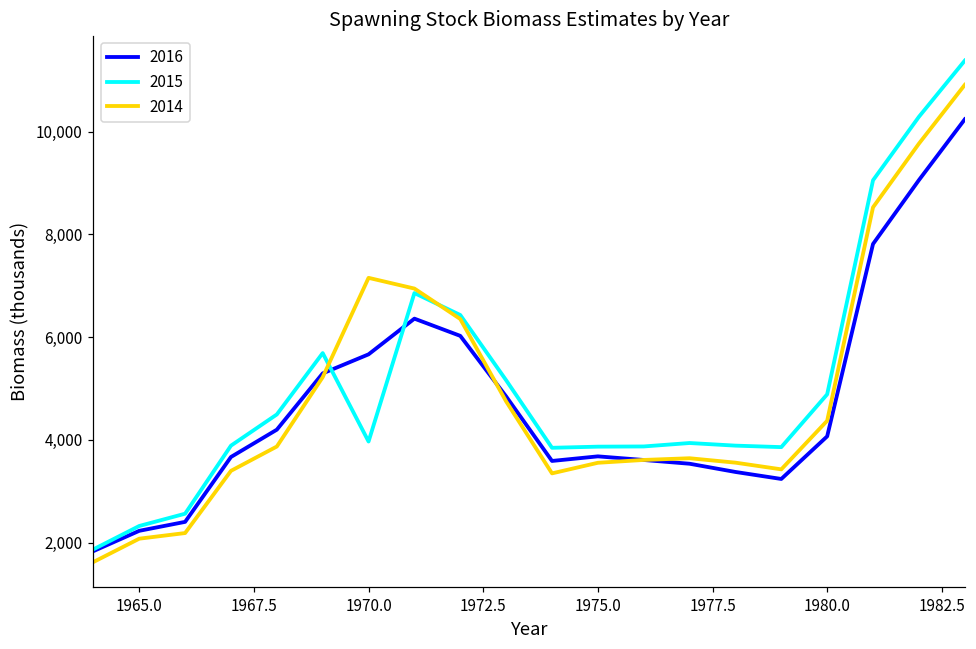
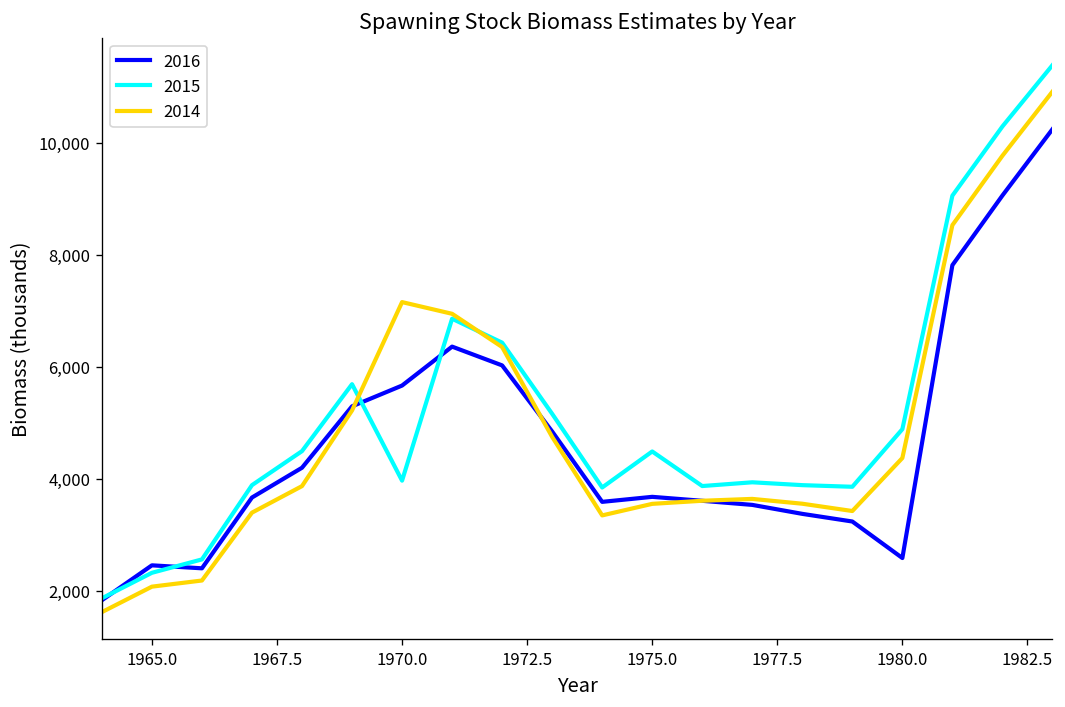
2016, 1965.0: 2,200 -> 2,500
2015, 1975.0: 3,900 -> 4,500
2016, 1980.0: 4,100 -> 2,600
